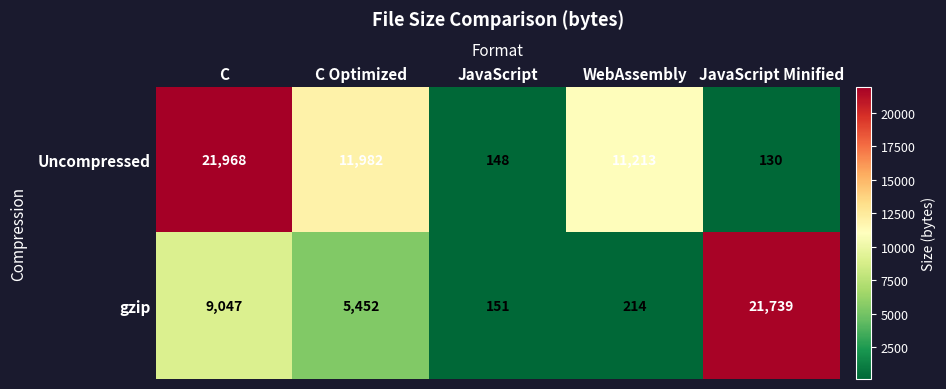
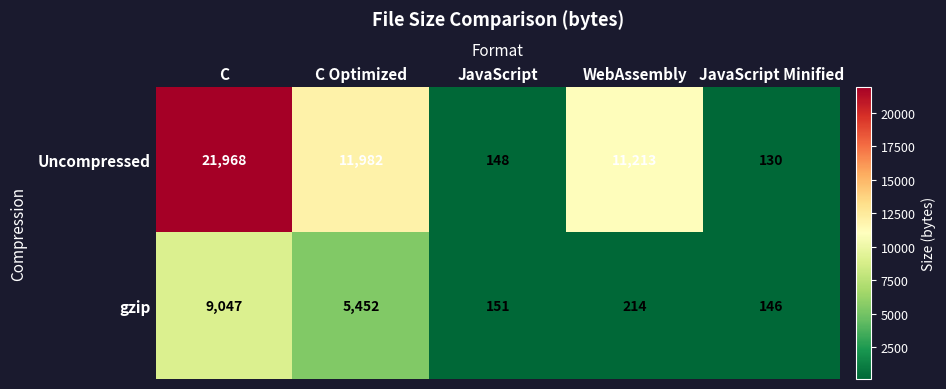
gzip, JavaScript Minified: 21,739 -> 146
